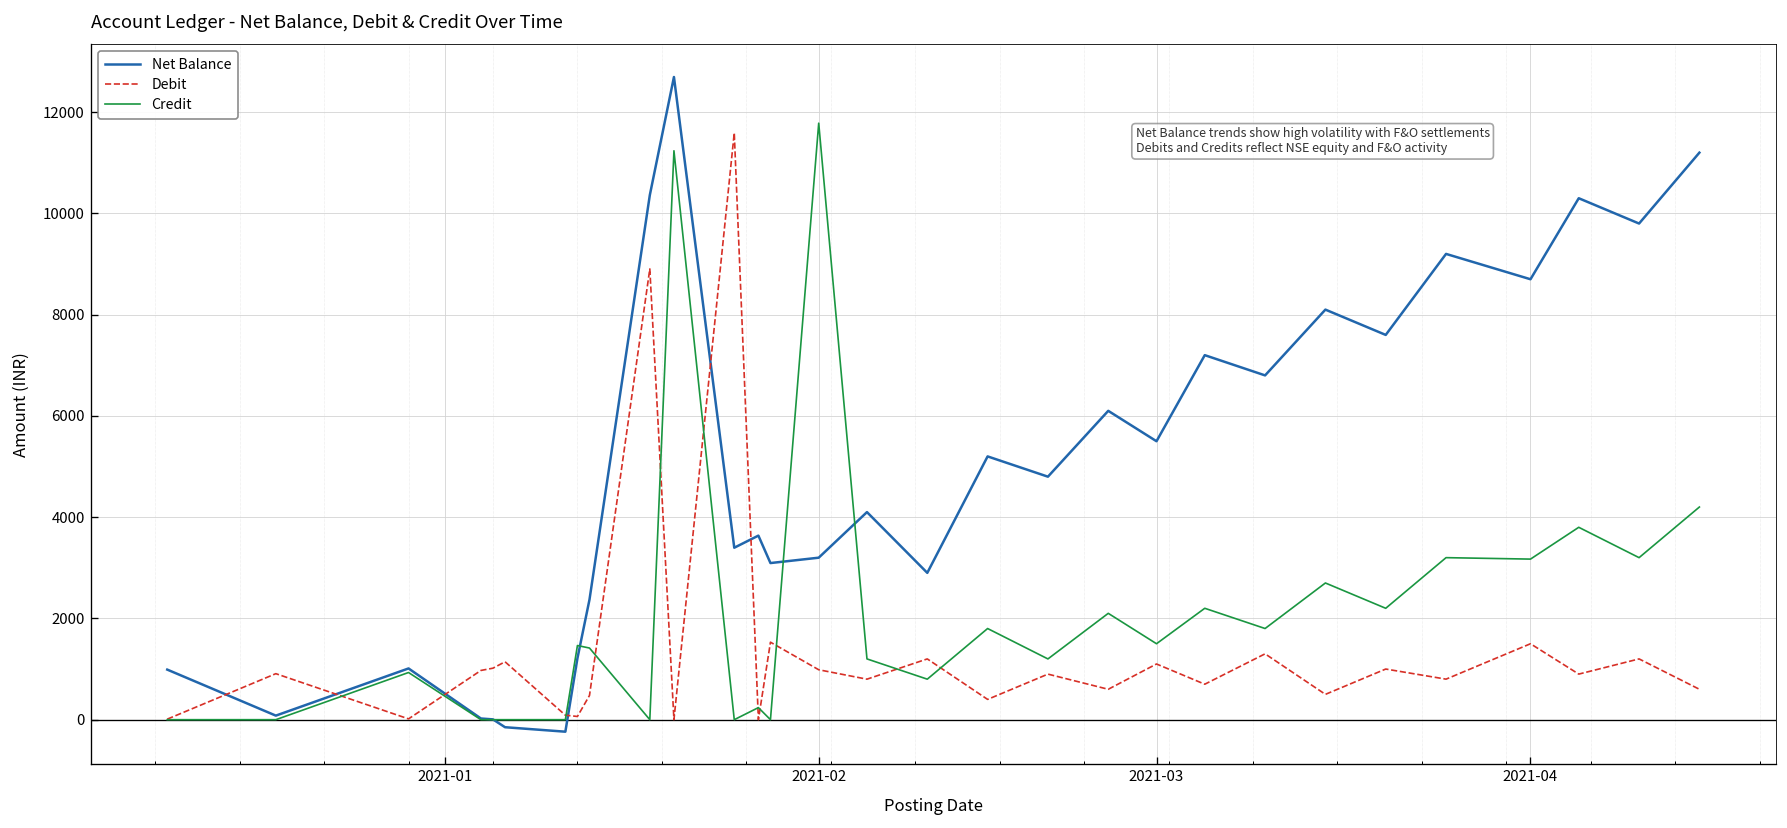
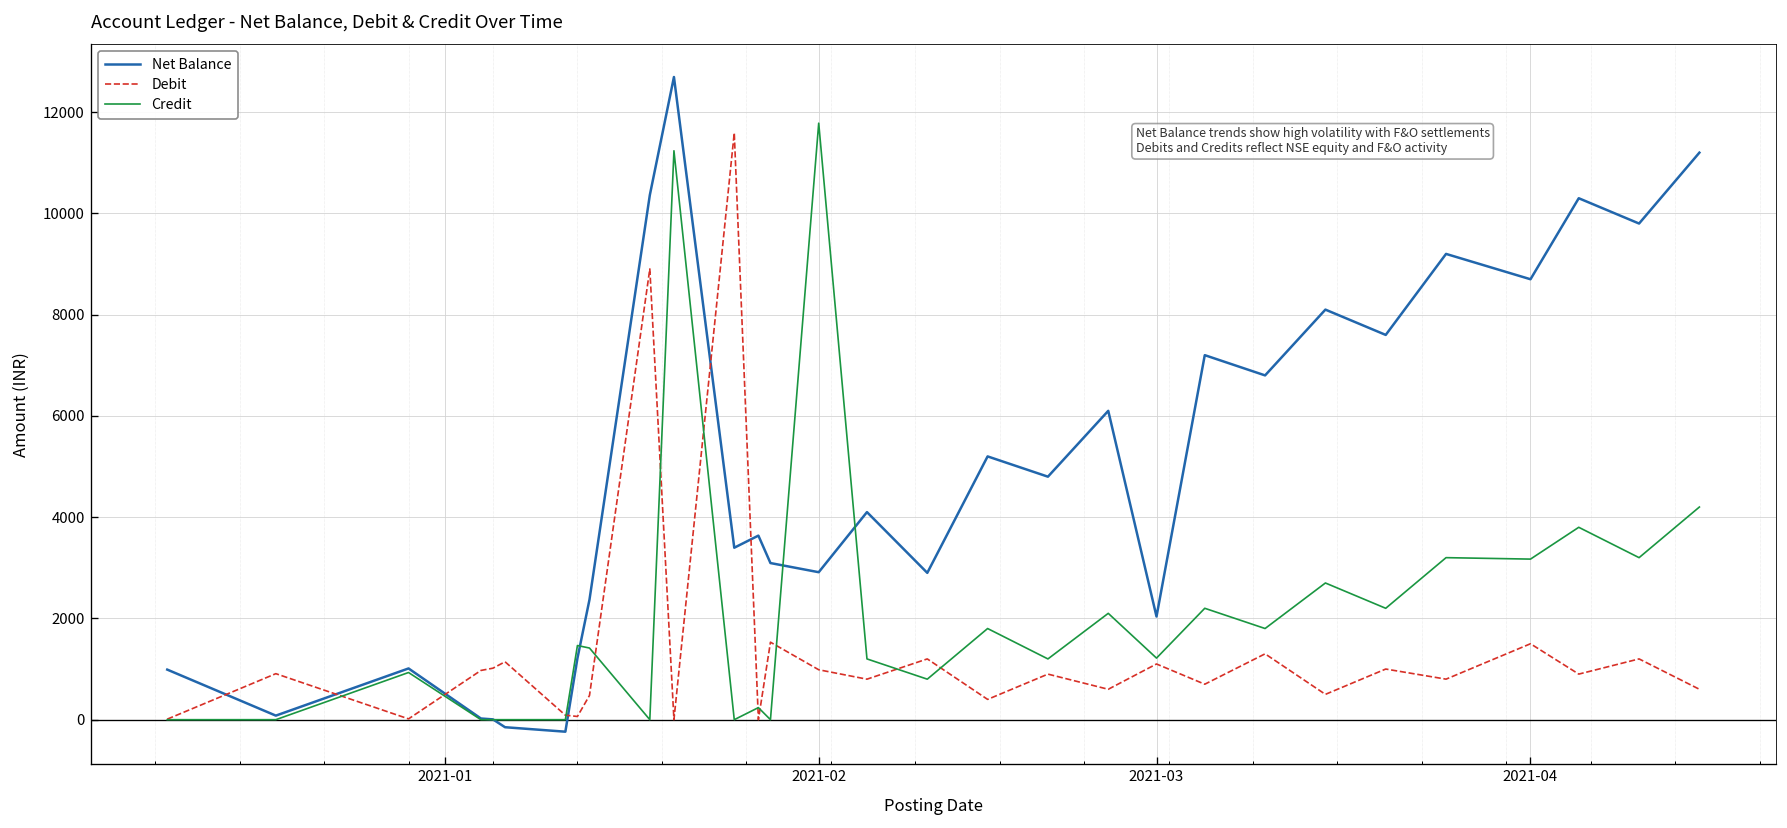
Net Balance, 2021-02: 3200 -> 2900
Net Balance, 2021-03: 5500 -> 2000
Credit, 2021-03: 1500 -> 1200
